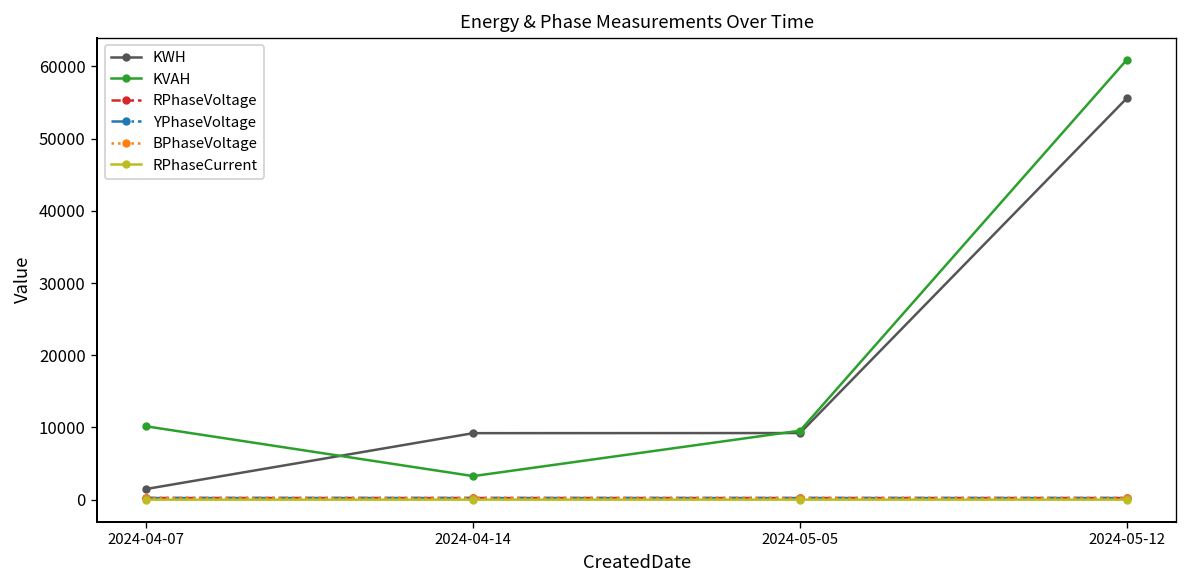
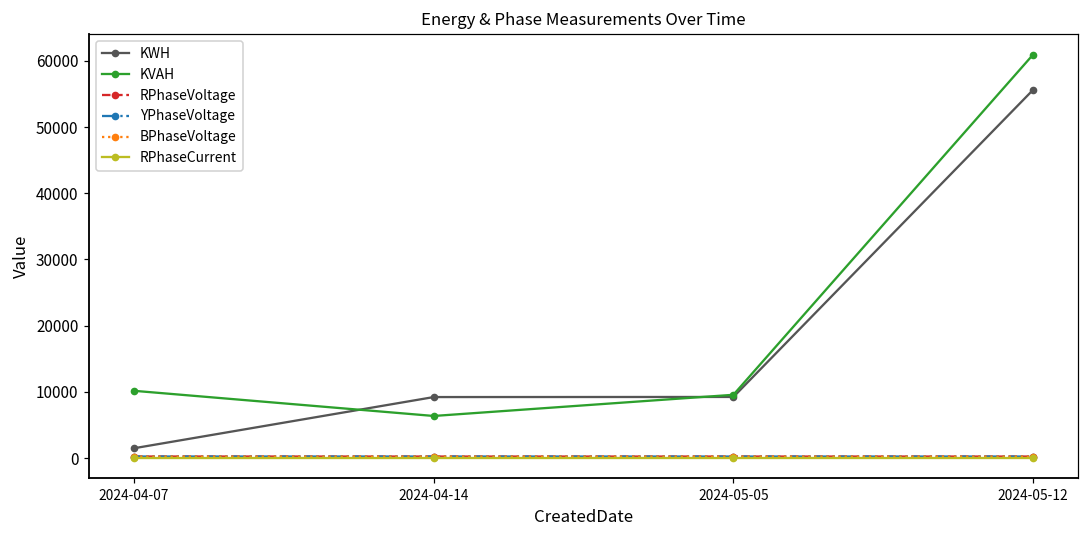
KVAH, 2024-04-14: 3000 -> 6000
